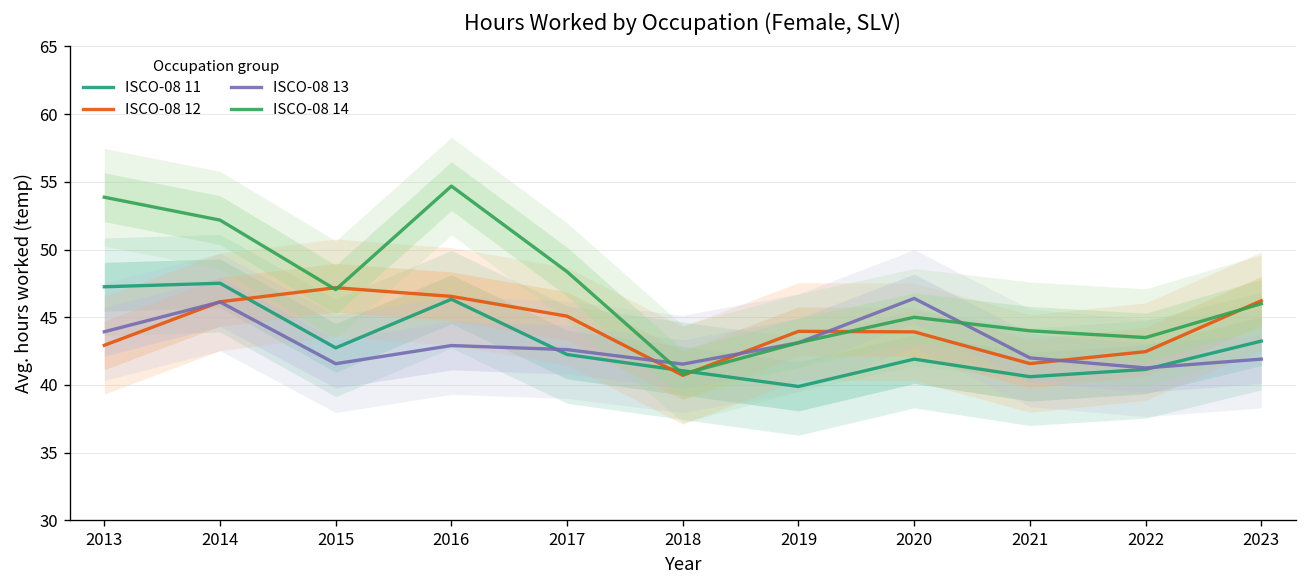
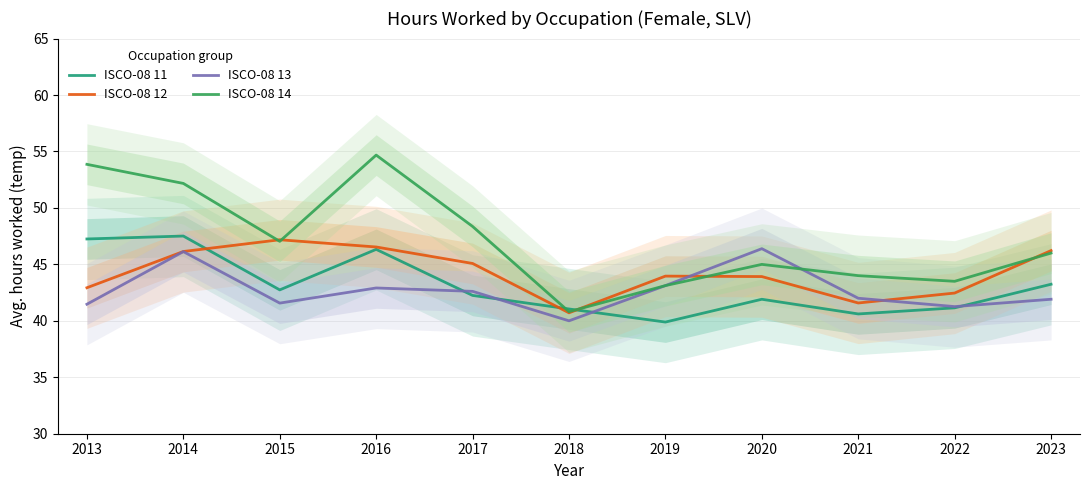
ISCO-08 13, 2013: 43.9 -> 41.5
ISCO-08 13, 2018: 41.5 -> 40.0
